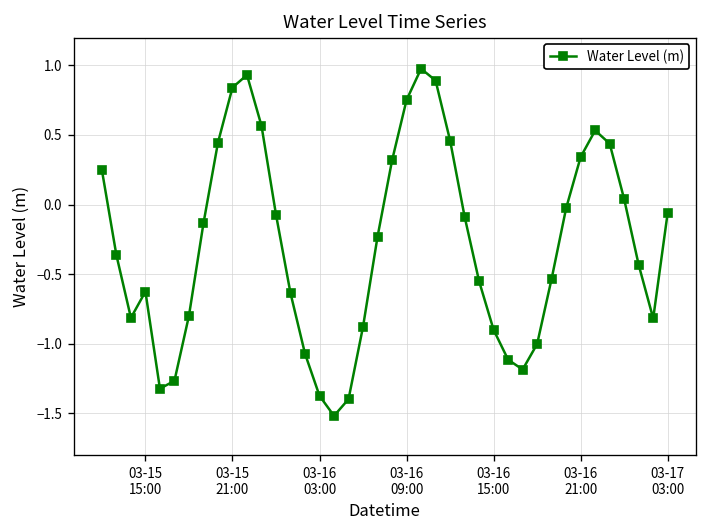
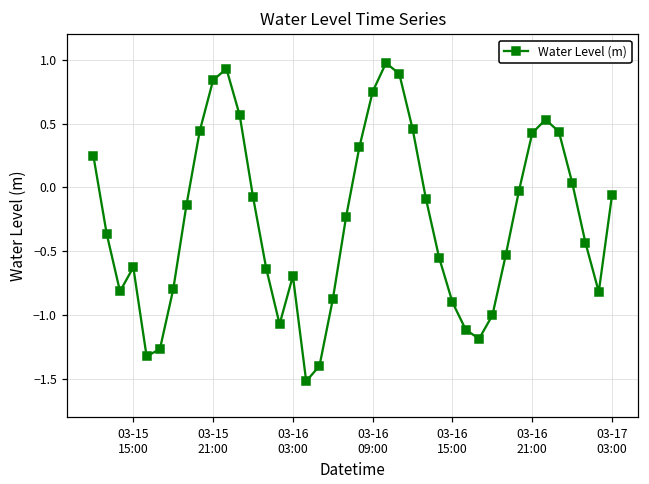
03-16 03:00: -1.38 -> -0.69
03-16 21:00: 0.34 -> 0.43
